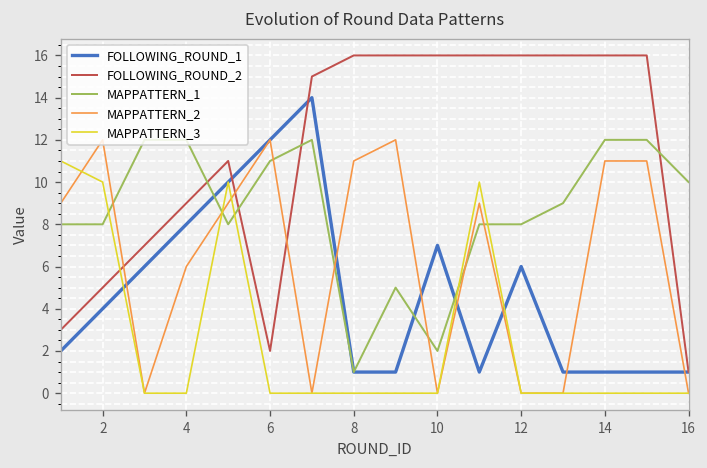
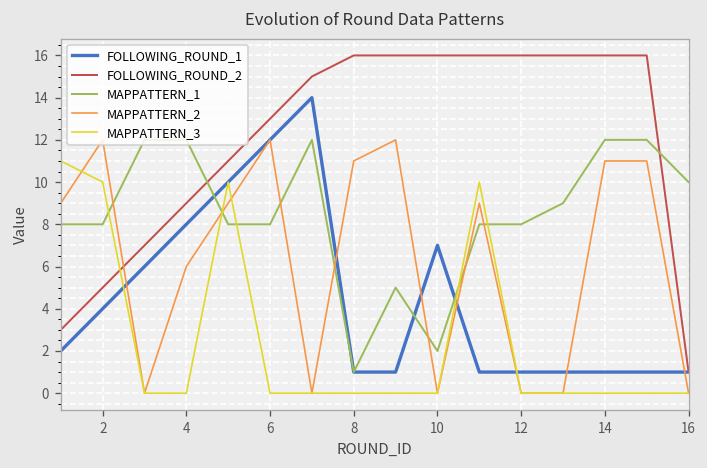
FOLLOWING_ROUND_2, 6: 2 -> 13
MAPPATTERN_1, 6: 11 -> 8
FOLLOWING_ROUND_1, 12: 6 -> 1
